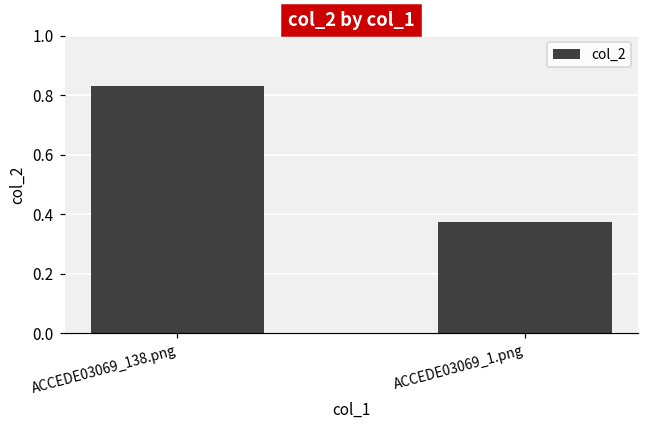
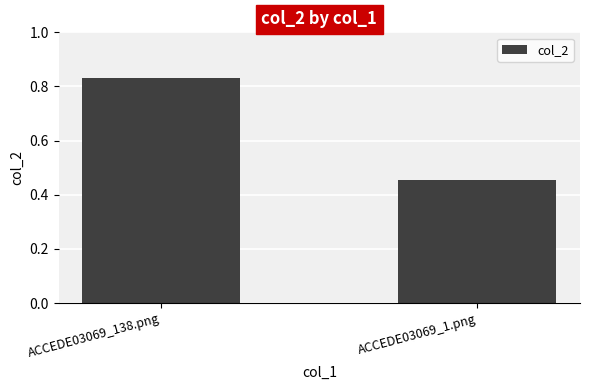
ACCEDE03069_1.png: 0.37 -> 0.46
